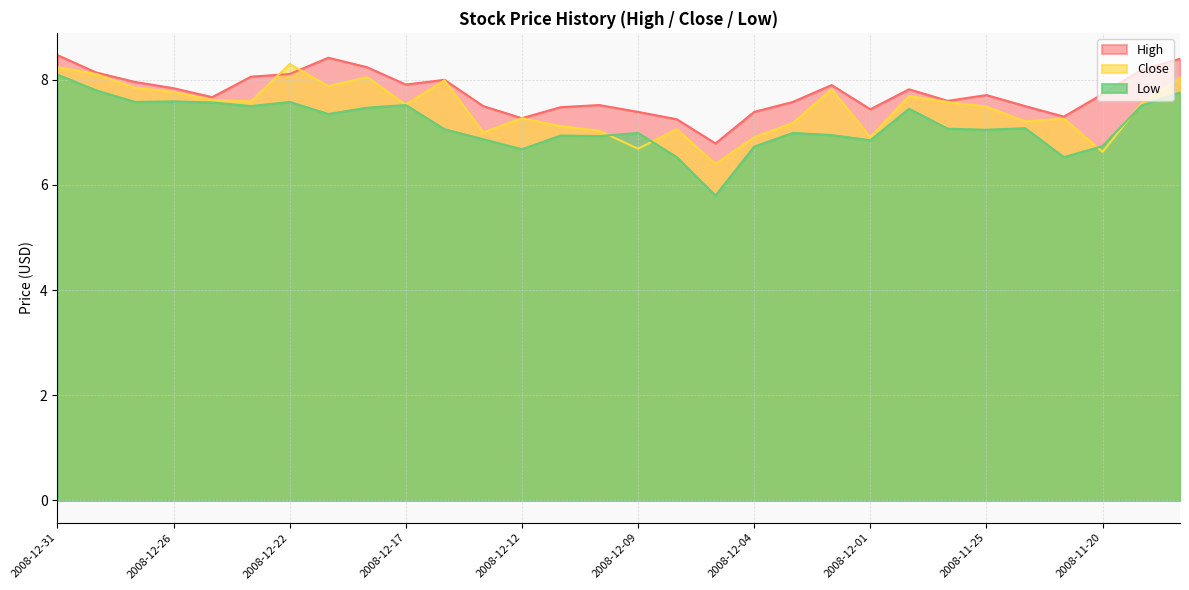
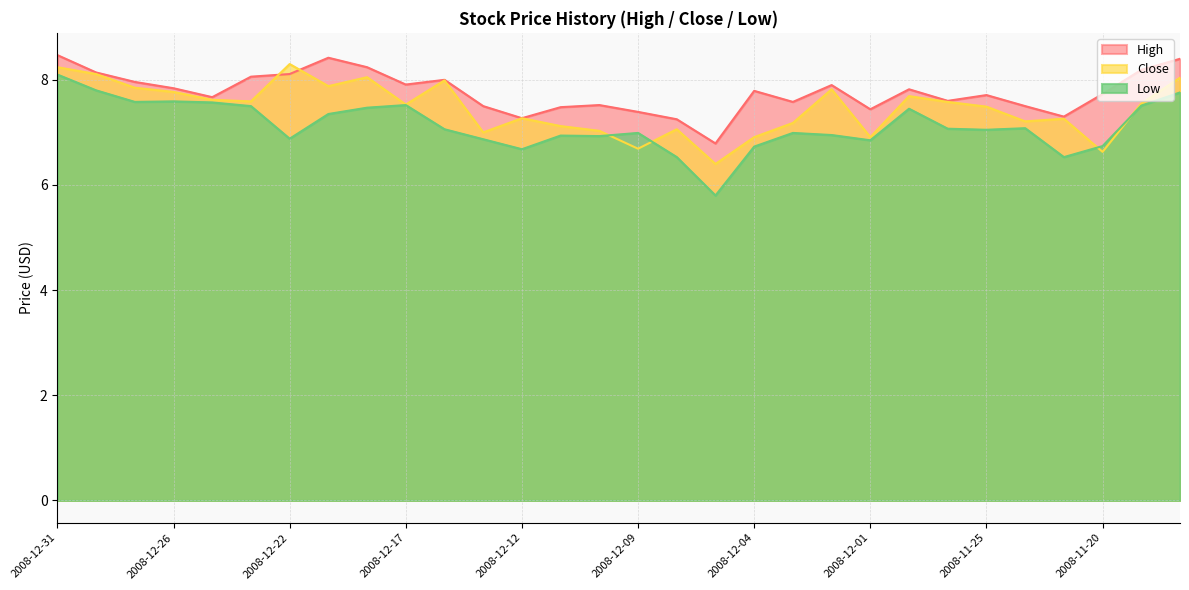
Low, 2008-12-22: 7.6 -> 6.9
High, 2008-12-04: 7.4 -> 7.8
